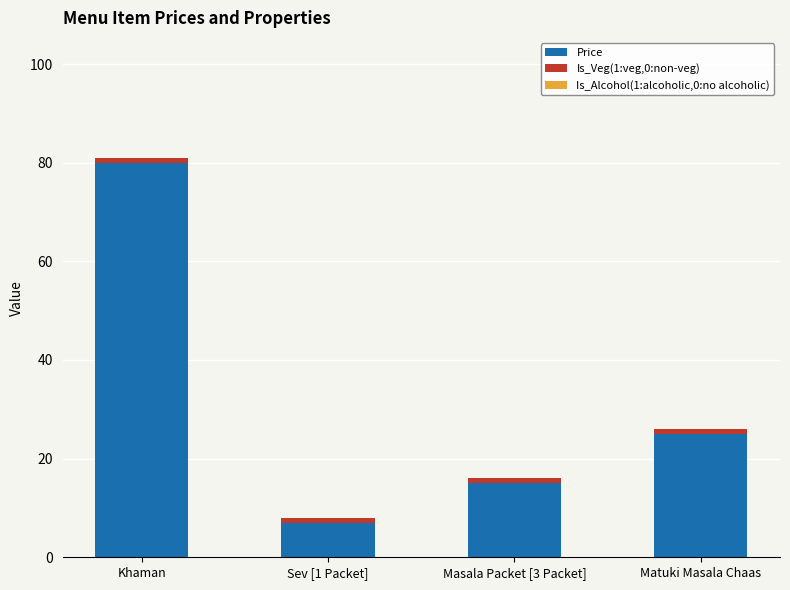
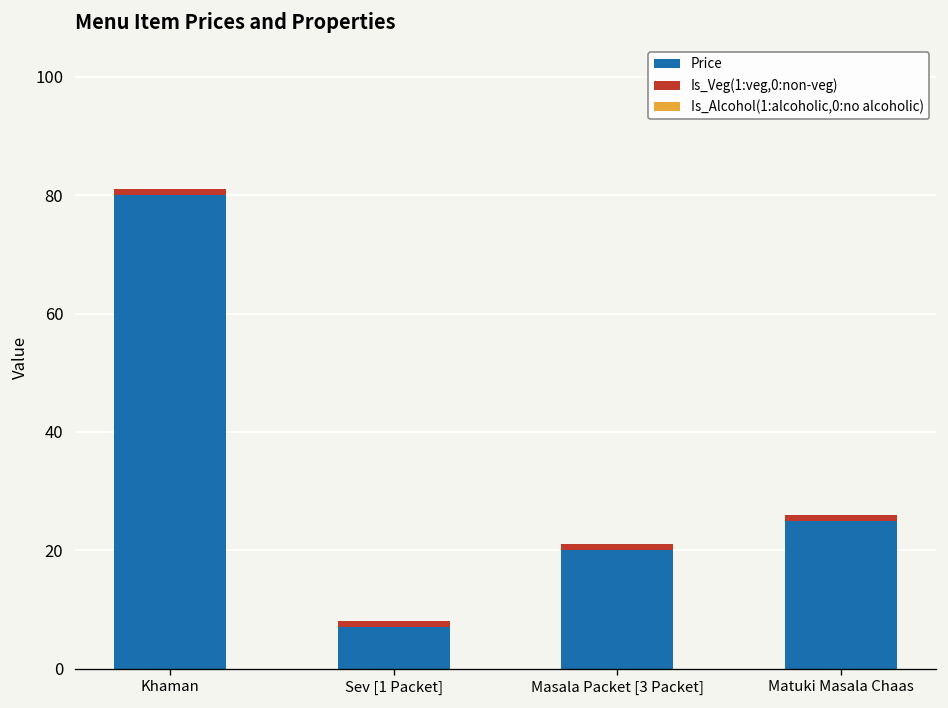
Price, Masala Packet [3 Packet]: 15 -> 20
